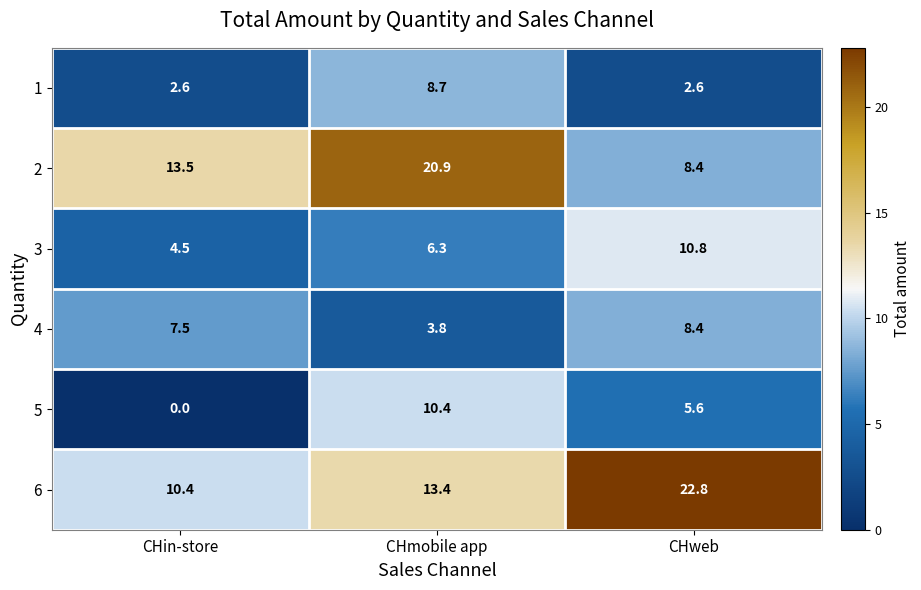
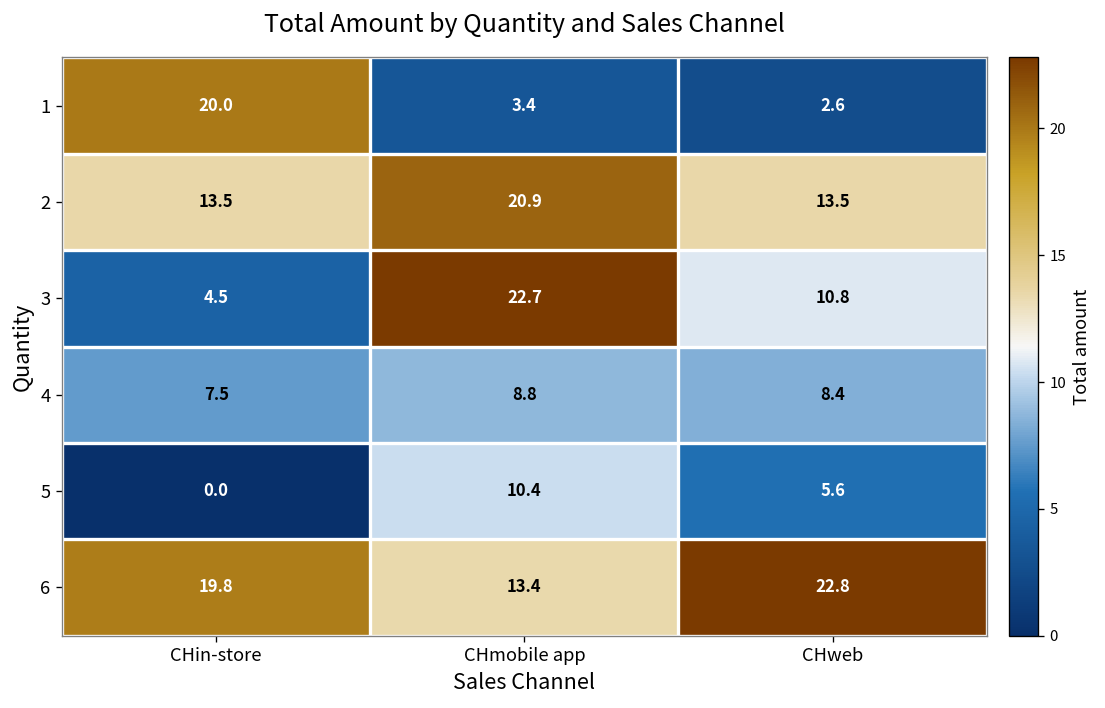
1, CHin-store: 2.6 -> 20.0
1, CHmobile app: 8.7 -> 3.4
2, CHweb: 8.4 -> 13.5
3, CHmobile app: 6.3 -> 22.7
4, CHmobile app: 3.8 -> 8.8
6, CHin-store: 10.4 -> 19.8
